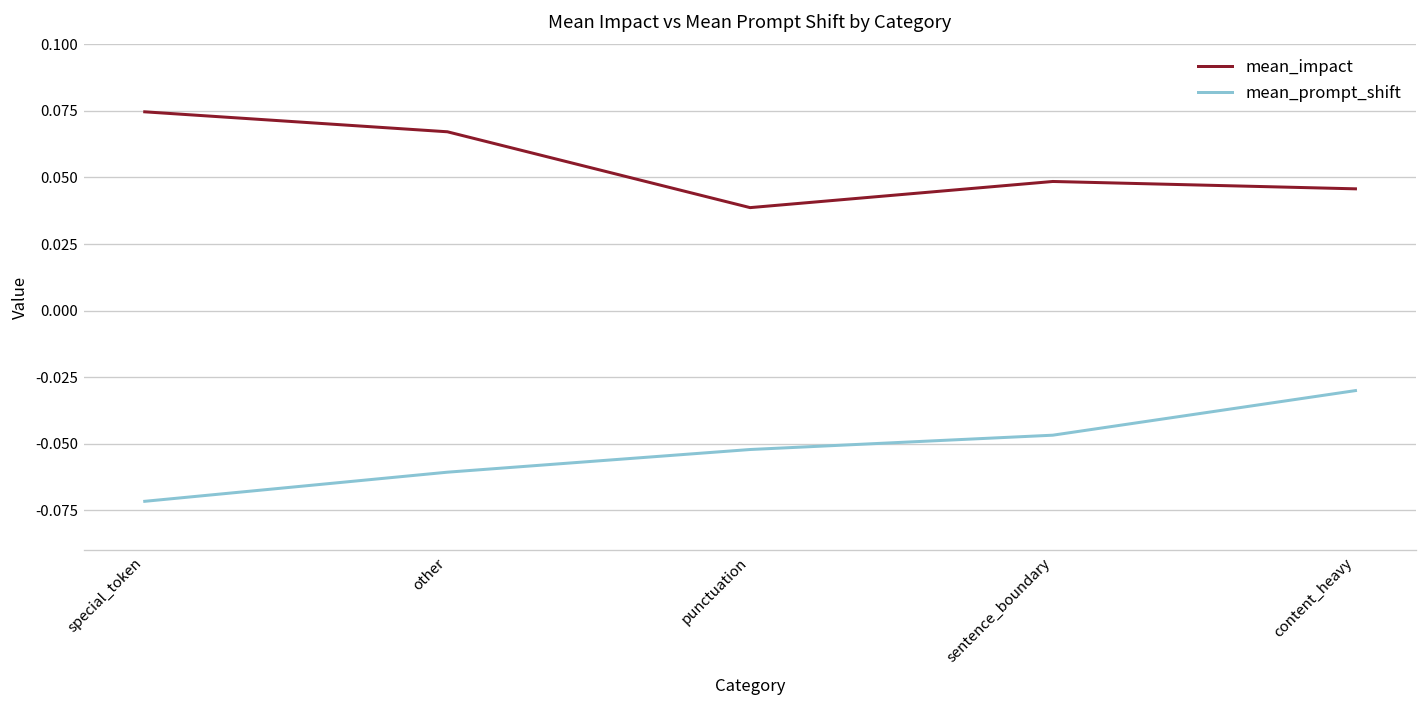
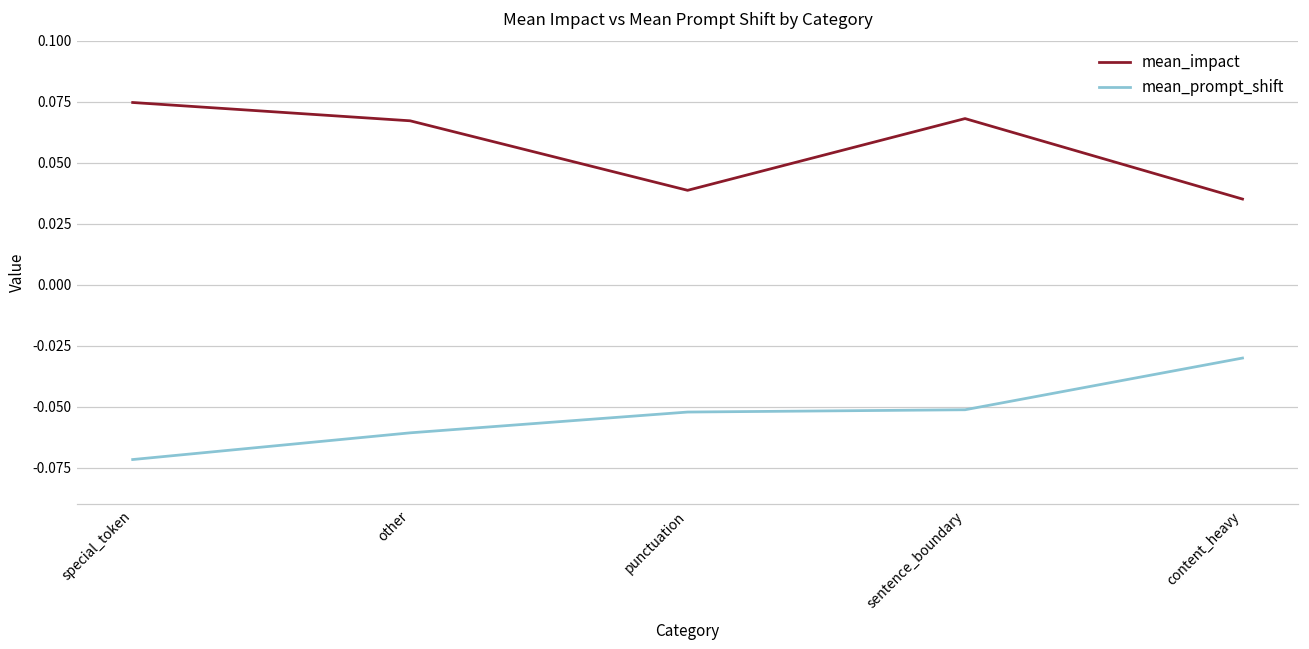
mean_impact, sentence_boundary: 0.048 -> 0.068
mean_prompt_shift, sentence_boundary: -0.047 -> -0.051
mean_impact, content_heavy: 0.046 -> 0.035
